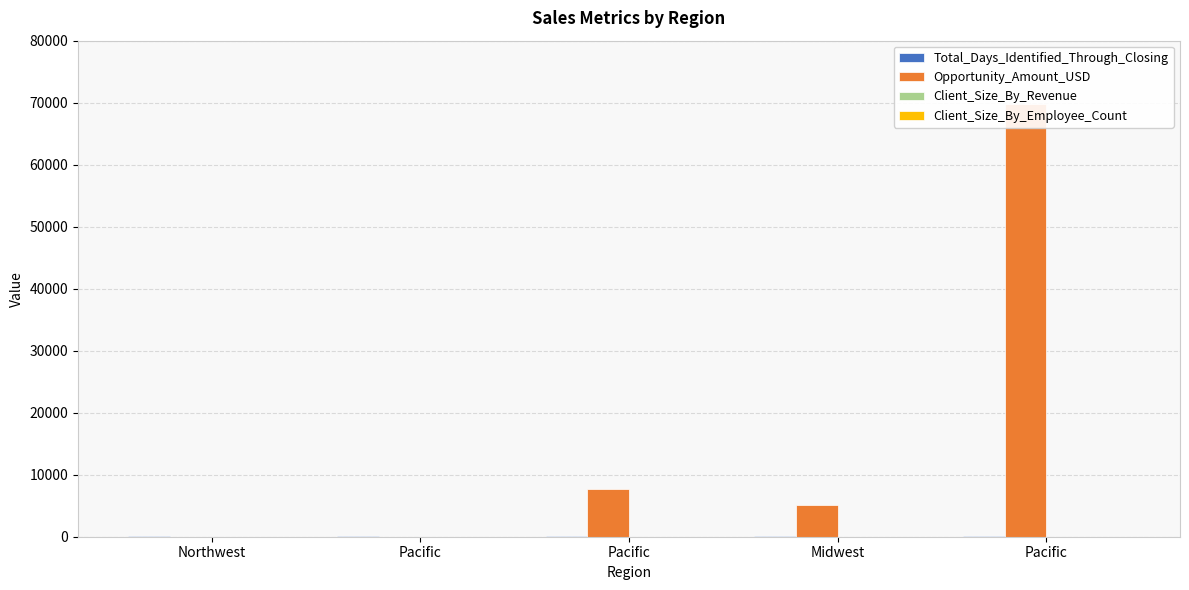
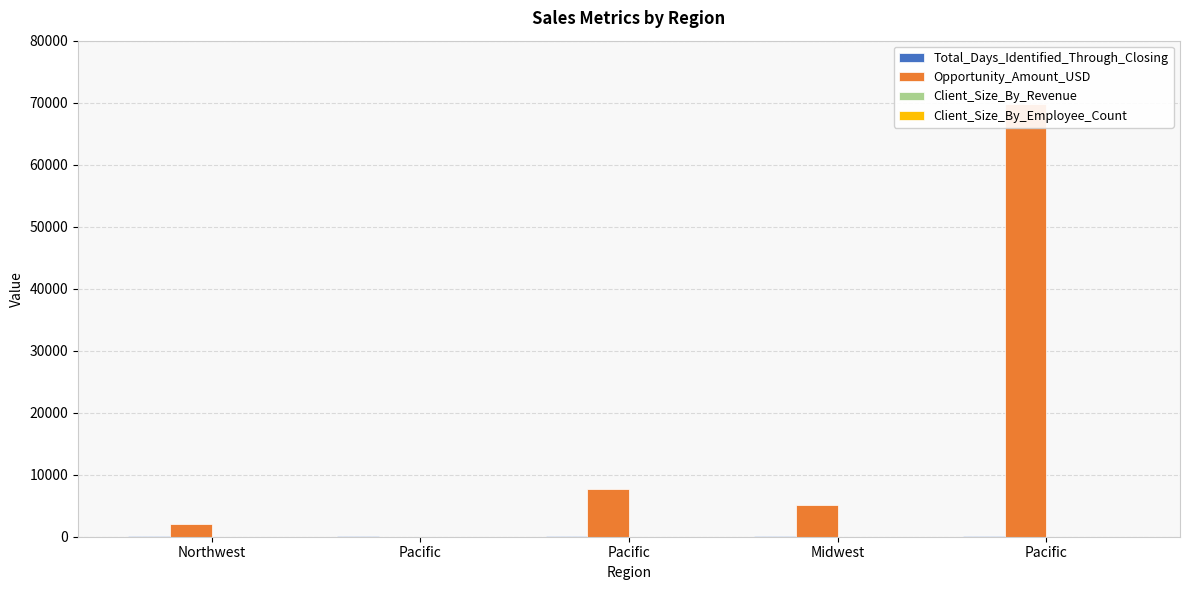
Opportunity_Amount_USD, Northwest: 0 -> 2000
